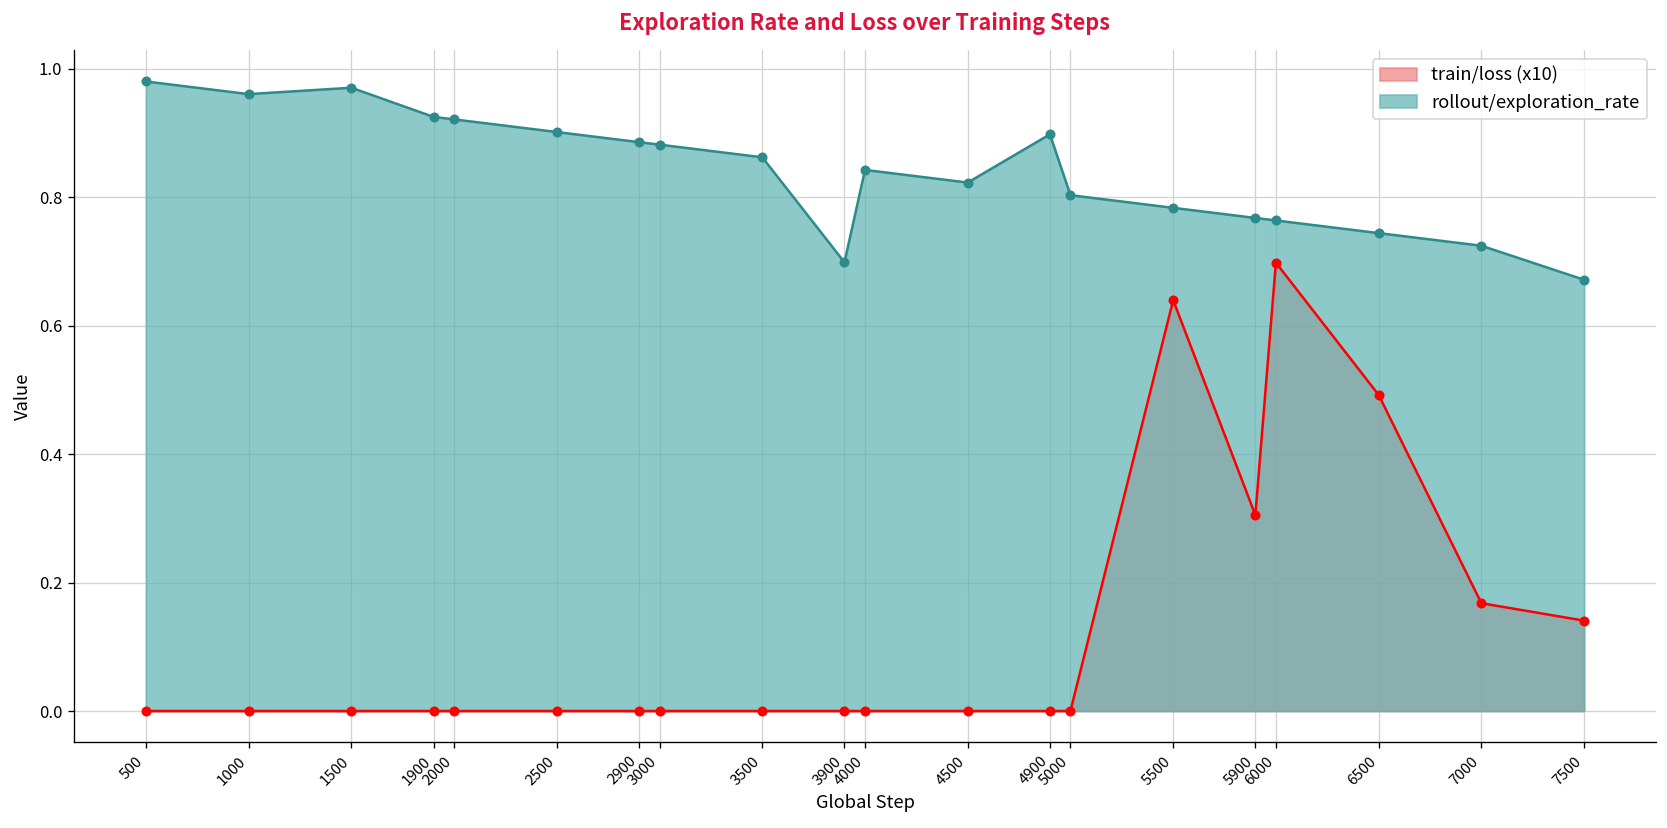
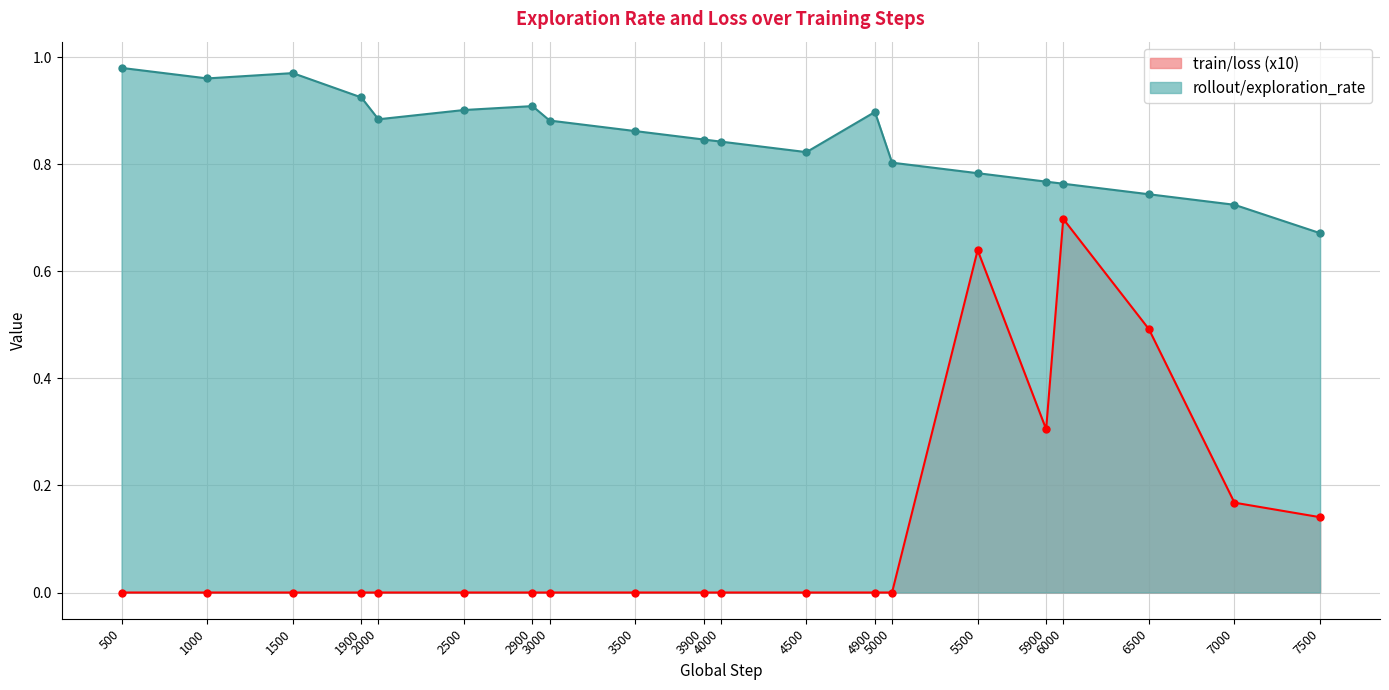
rollout/exploration_rate, 2000: 0.92 -> 0.88
rollout/exploration_rate, 2900: 0.89 -> 0.91
rollout/exploration_rate, 3900: 0.70 -> 0.85
